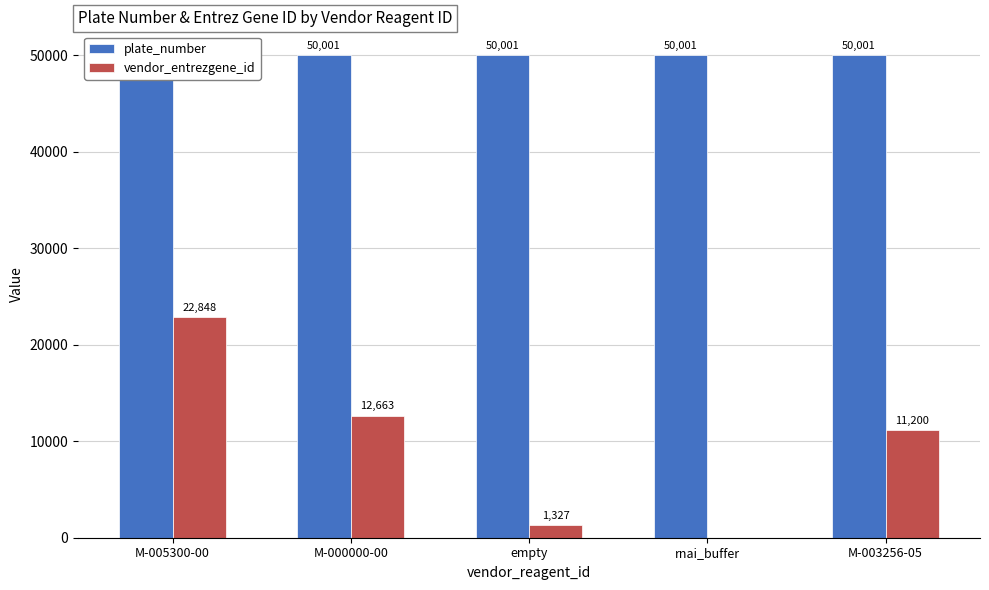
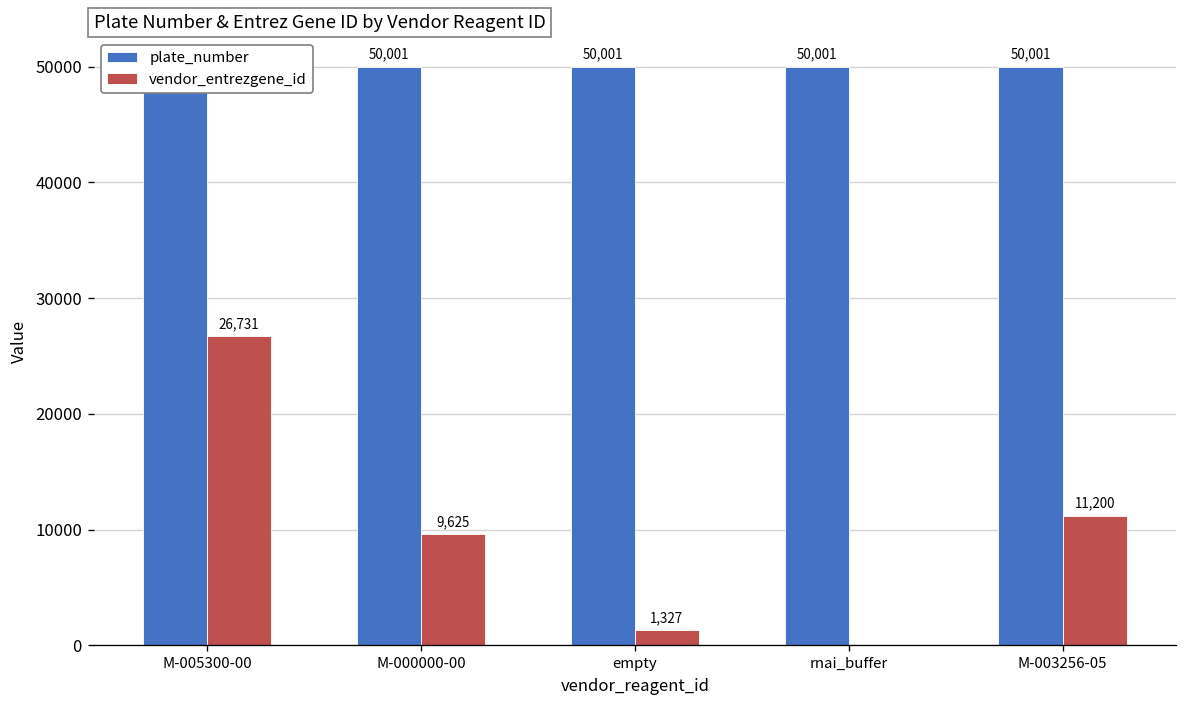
vendor_entrezgene_id, M-005300-00: 22,848 -> 26,731
vendor_entrezgene_id, M-000000-00: 12,663 -> 9,625
